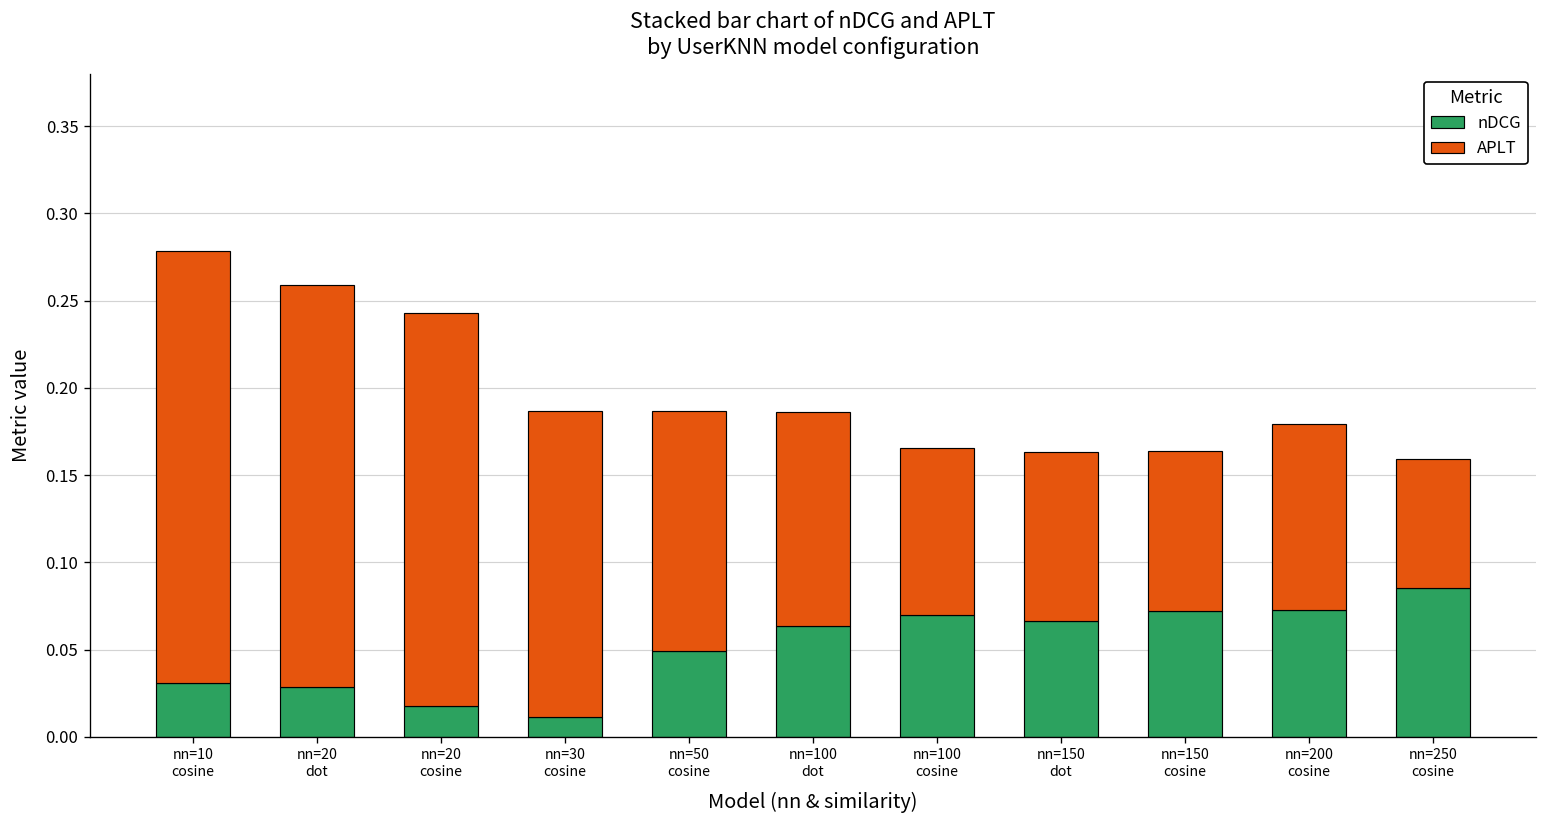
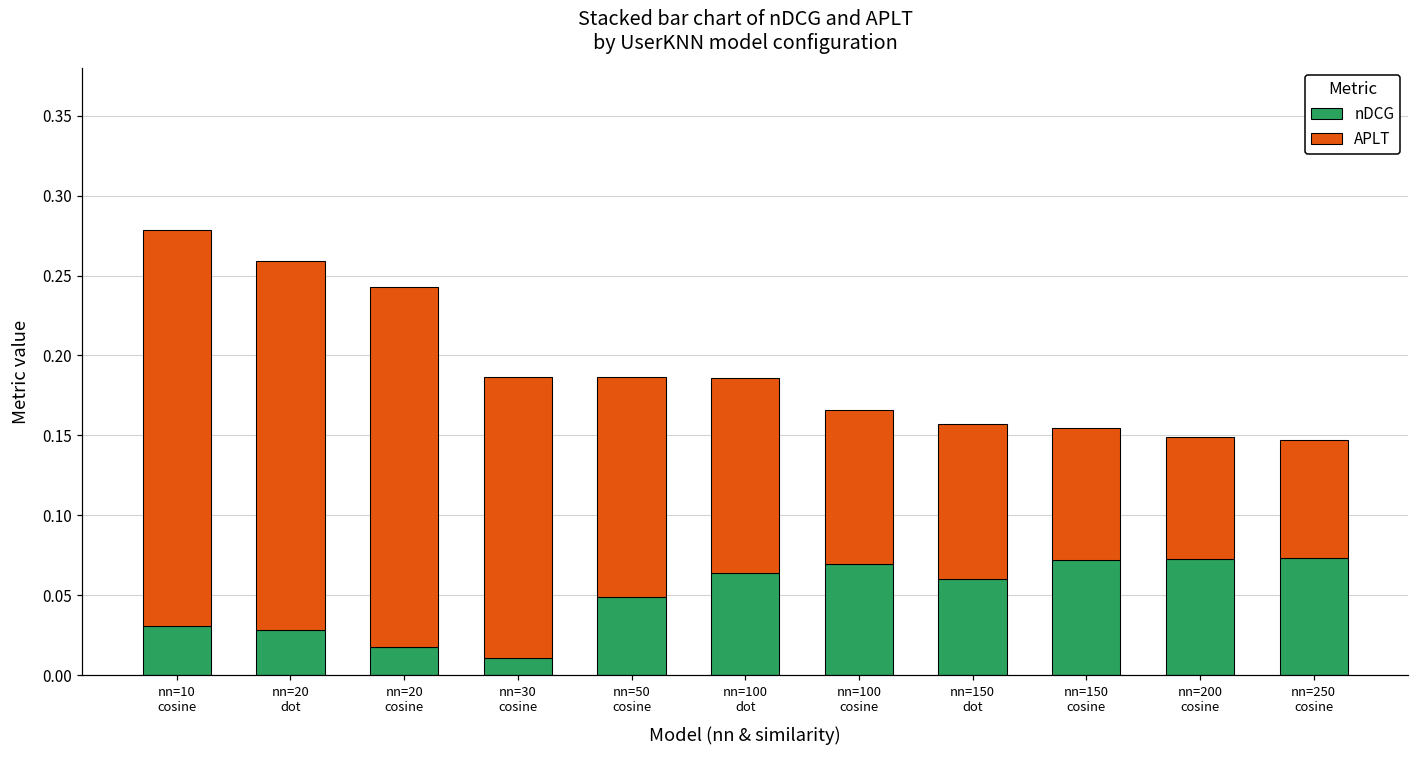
nDCG, nn=150 dot: 0.066 -> 0.060
APLT, nn=150 cosine: 0.092 -> 0.082
APLT, nn=200 cosine: 0.107 -> 0.076
nDCG, nn=250 cosine: 0.085 -> 0.073
